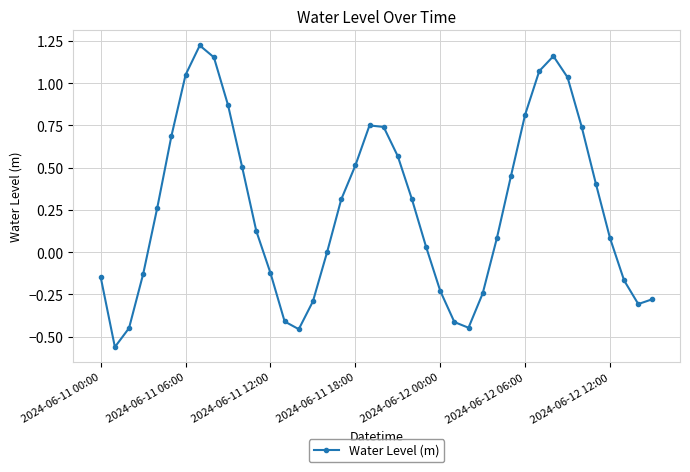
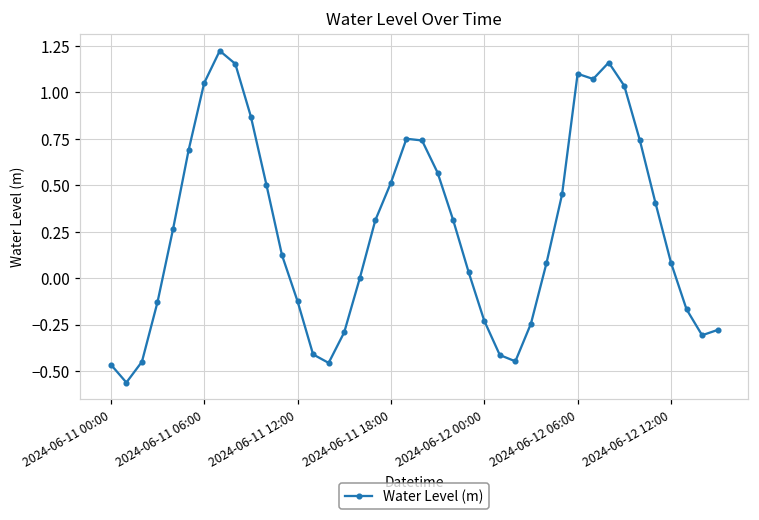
2024-06-11 00:00: -0.15 -> -0.46
2024-06-12 06:00: 0.81 -> 1.10
